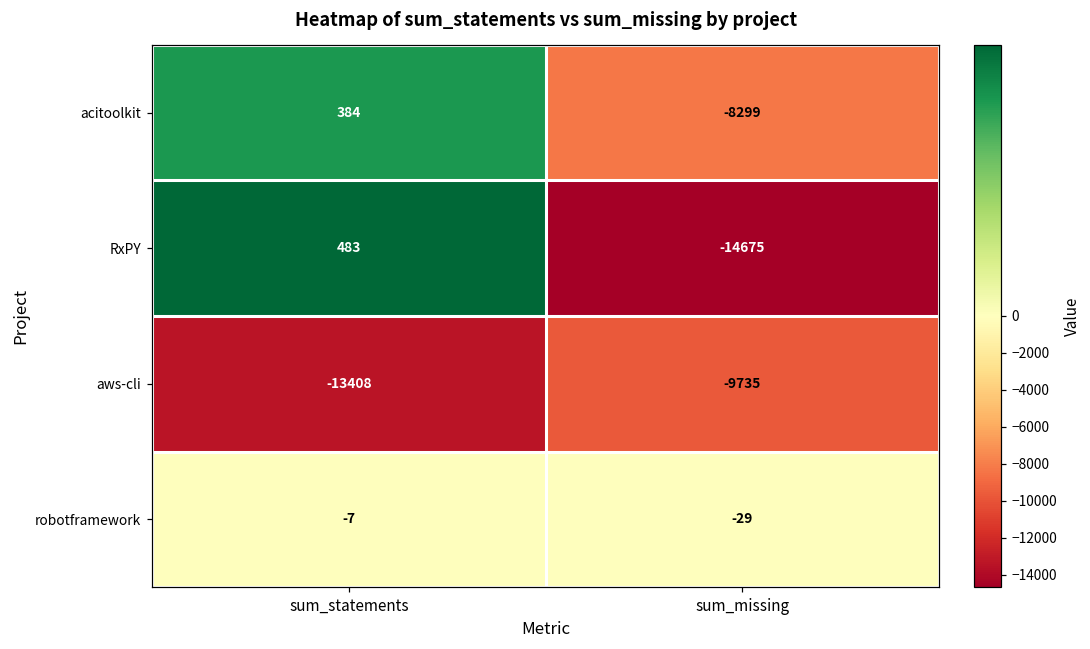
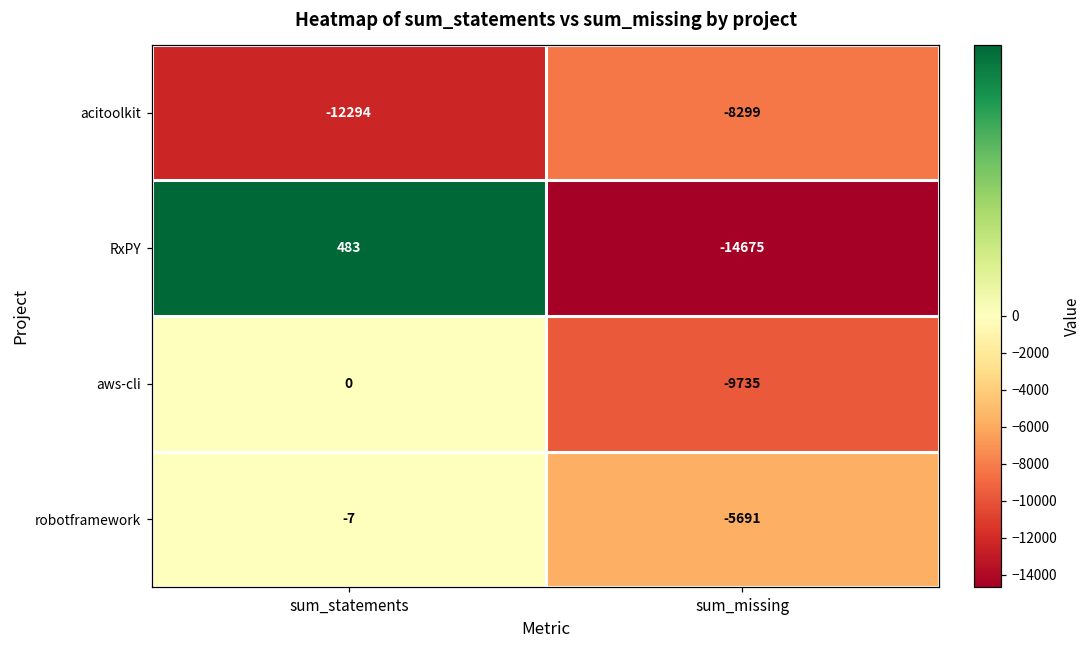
acitoolkit, sum_statements: 384 -> -12294
aws-cli, sum_statements: -13408 -> 0
robotframework, sum_missing: -29 -> -5691
